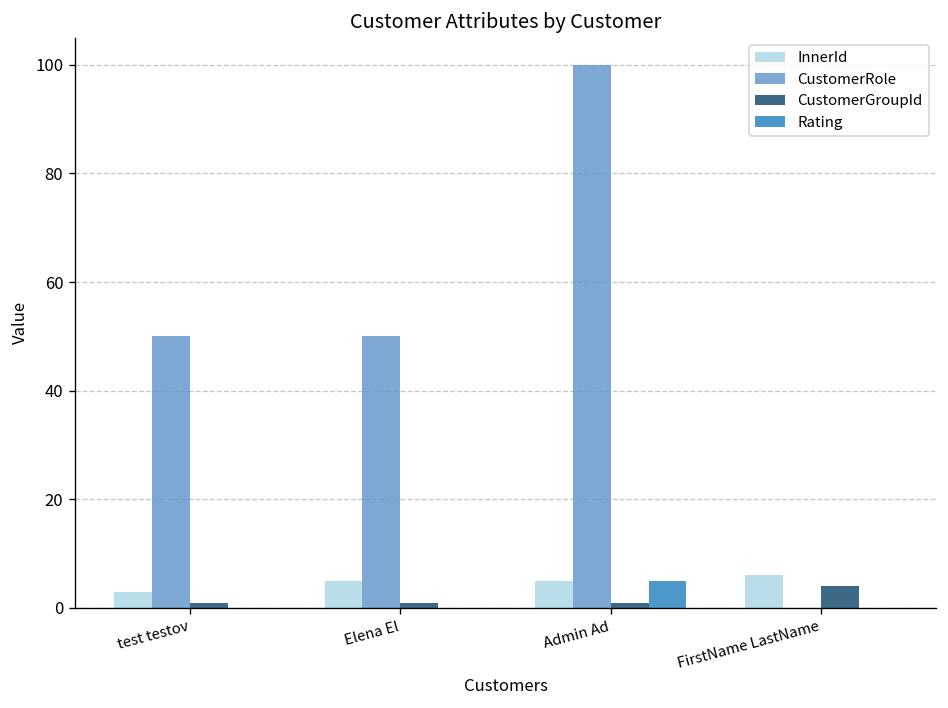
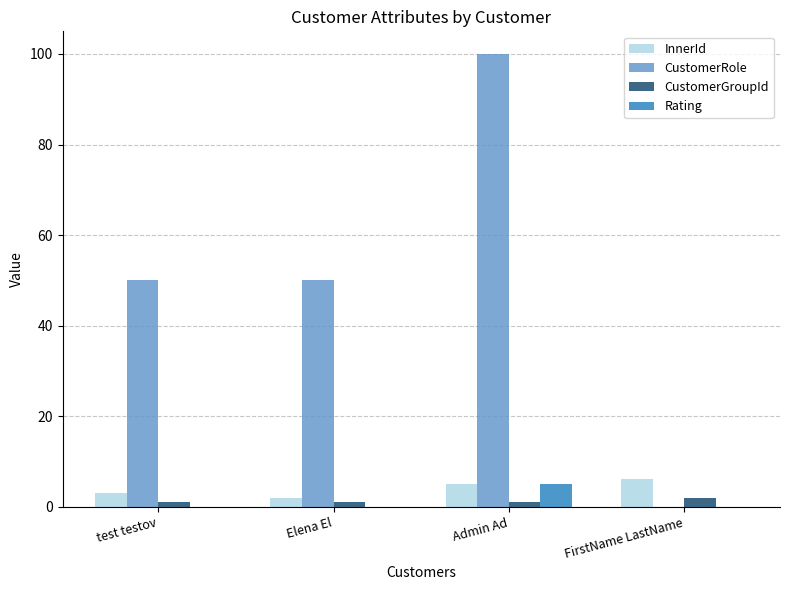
InnerId, Elena El: 5 -> 2
CustomerGroupId, FirstName LastName: 4 -> 2
